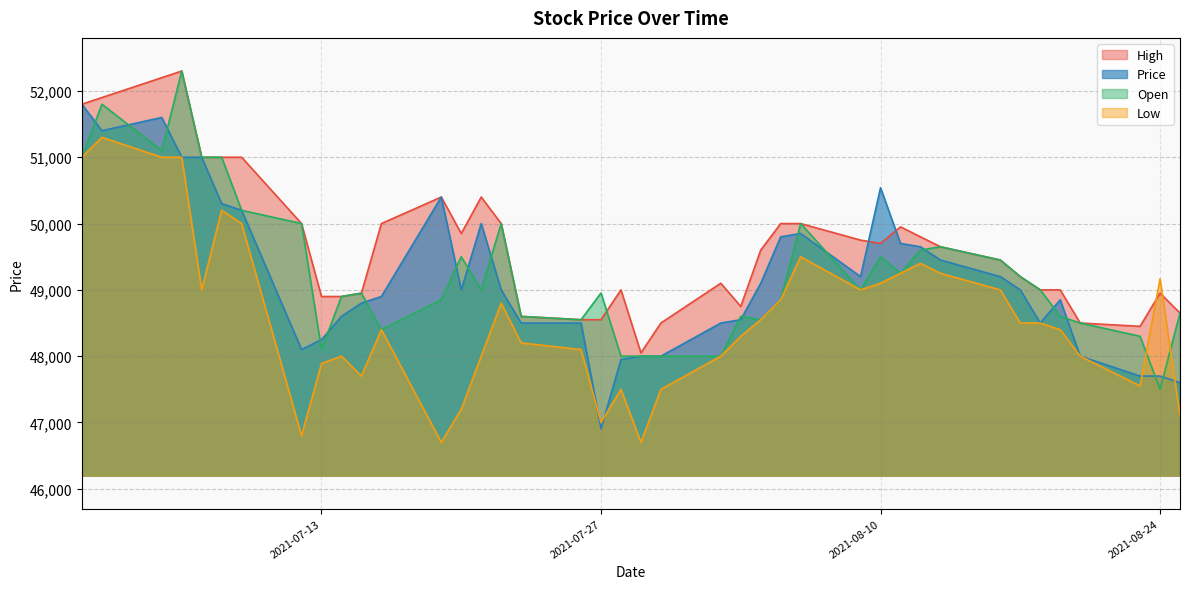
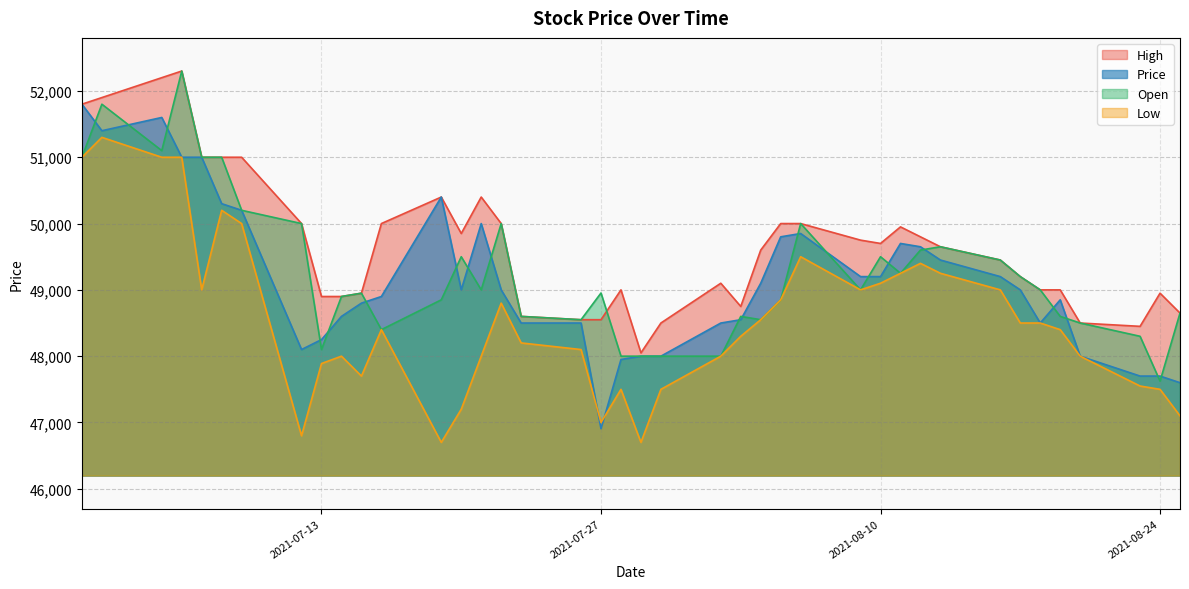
Price, 2021-08-10: 50,500 -> 49,200
Open, 2021-08-24: 47,500 -> 47,600
Low, 2021-08-24: 49,200 -> 47,500
